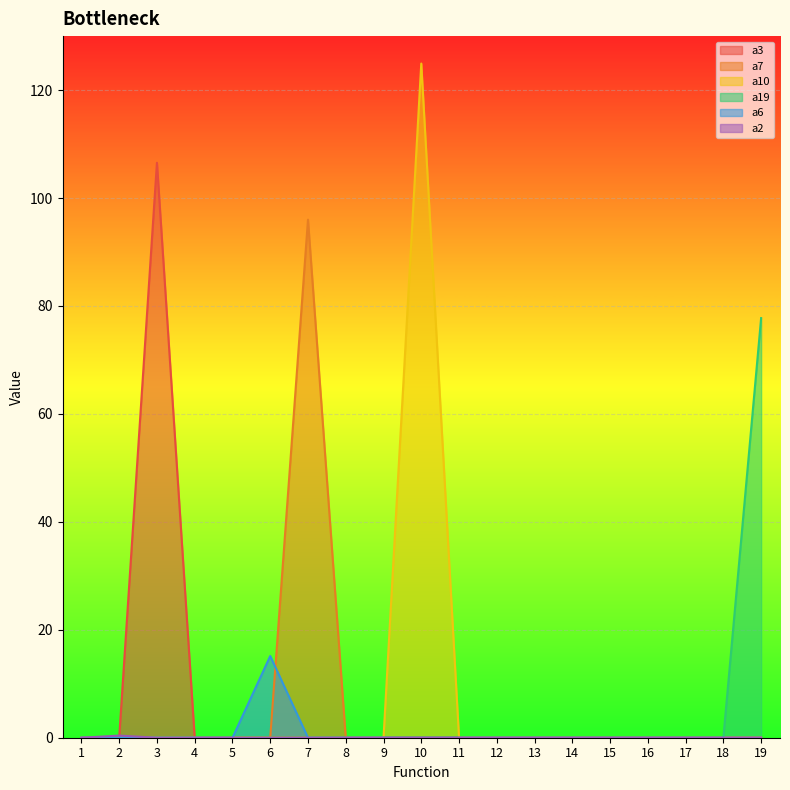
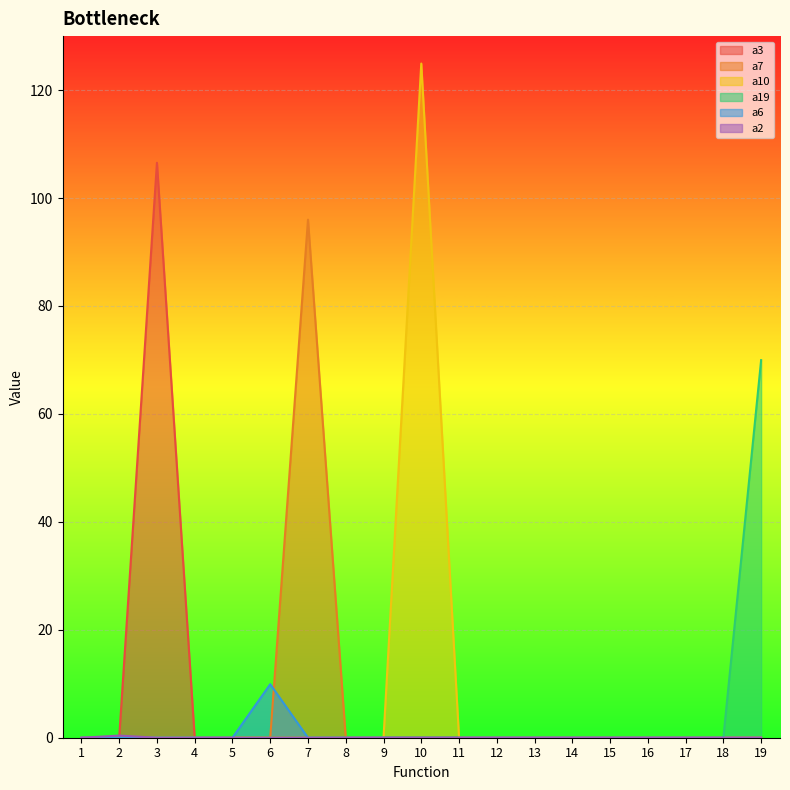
a6, 6: 15 -> 10
a19, 19: 78 -> 70
